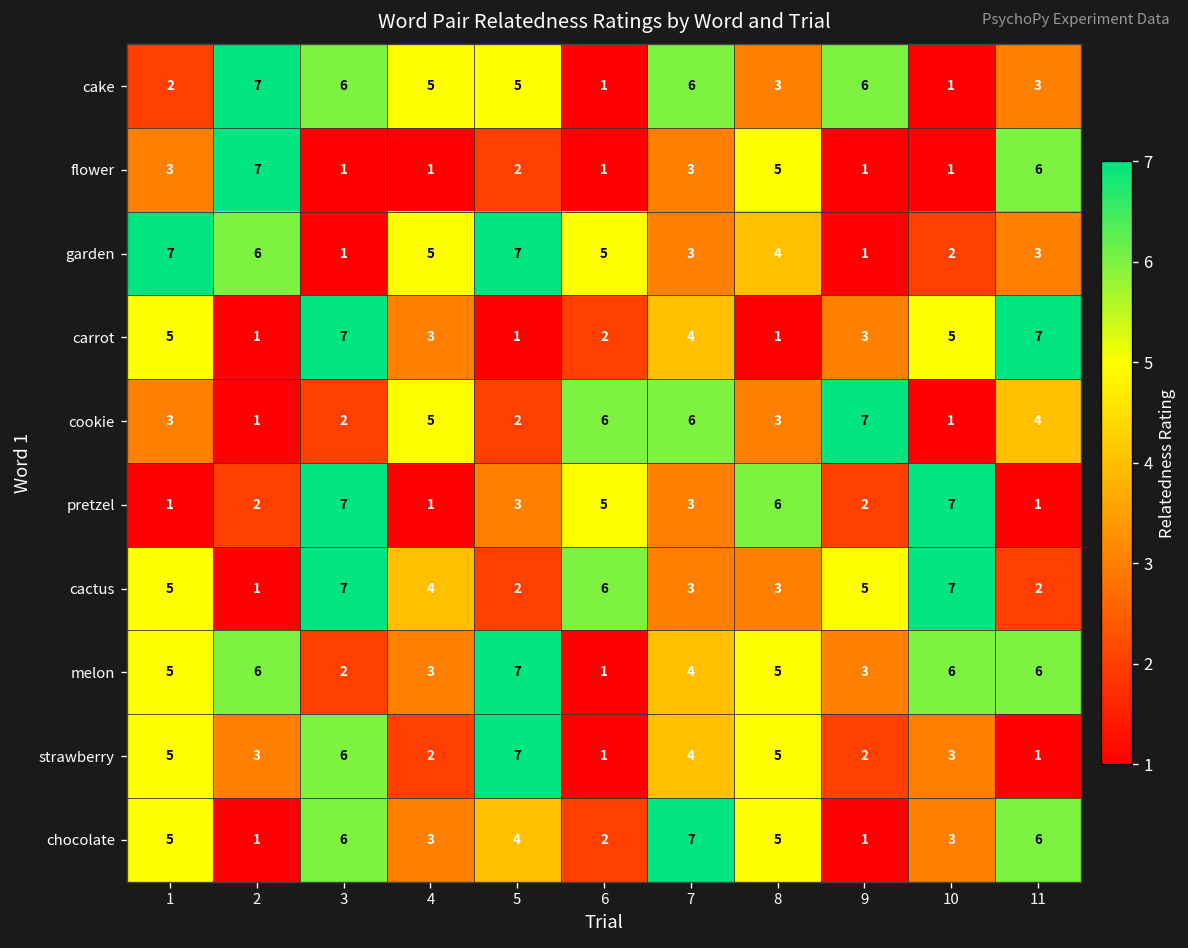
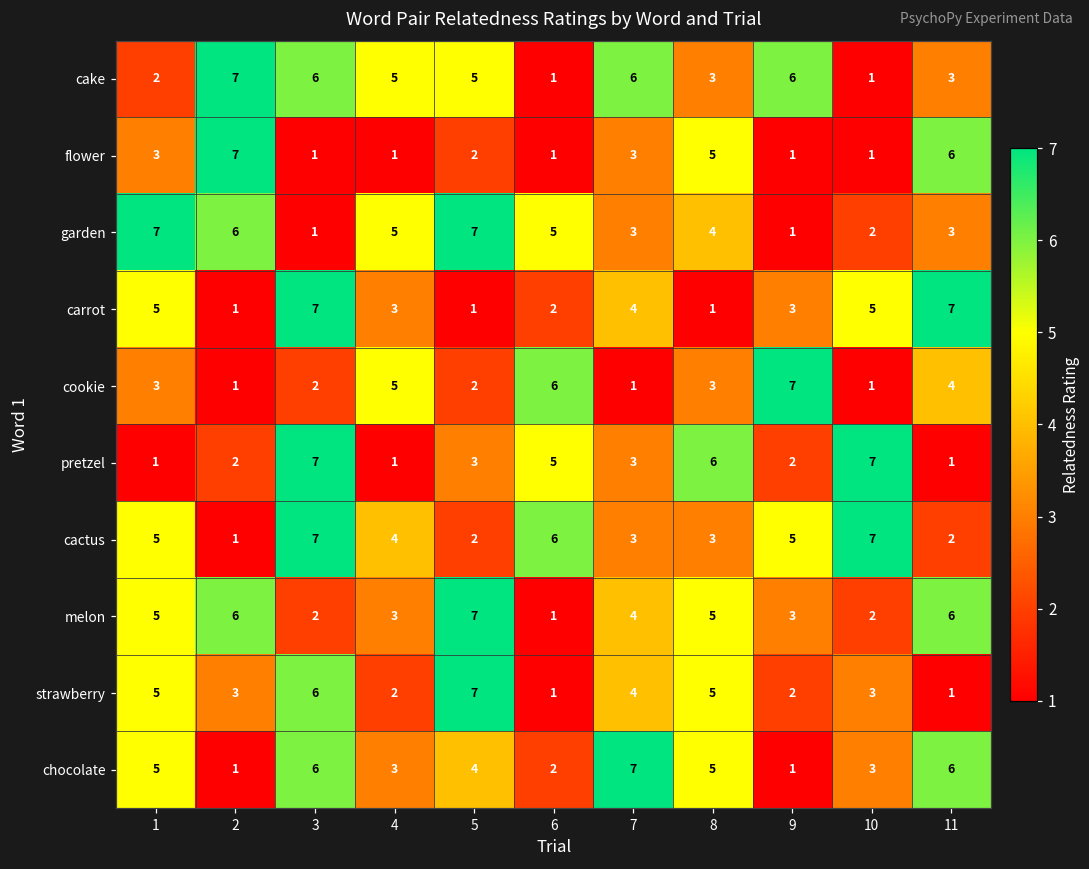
cookie, 7: 6 -> 1
melon, 10: 6 -> 2
